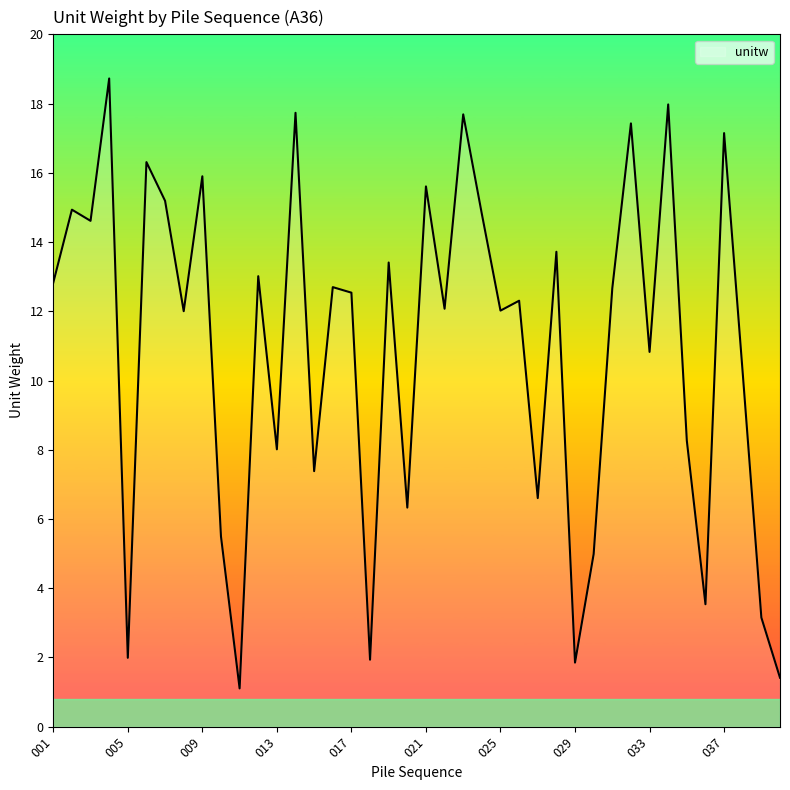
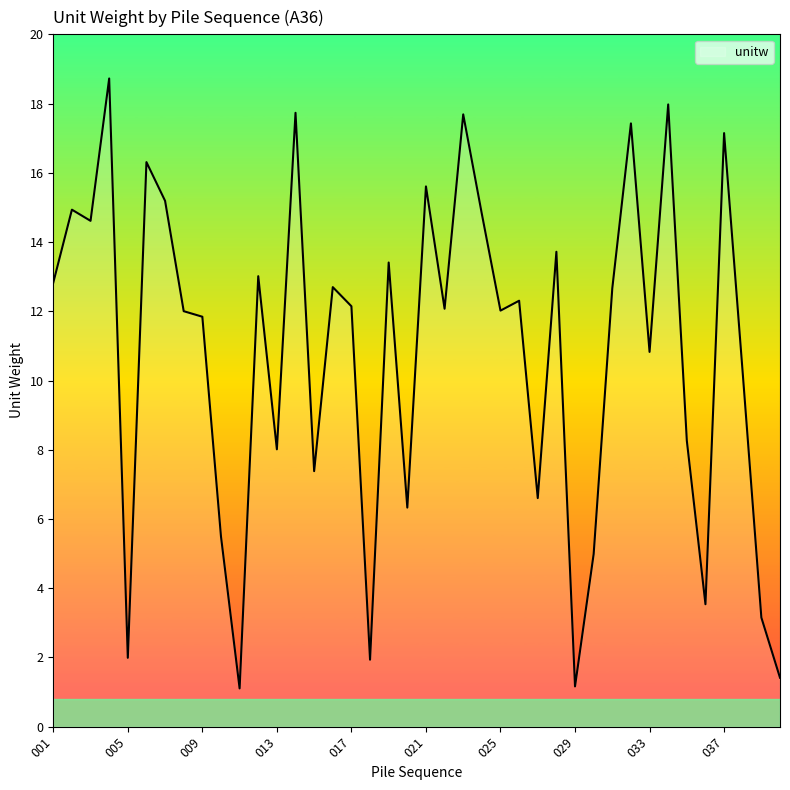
009: 15.9 -> 11.8
017: 12.5 -> 12.1
029: 1.9 -> 1.2
